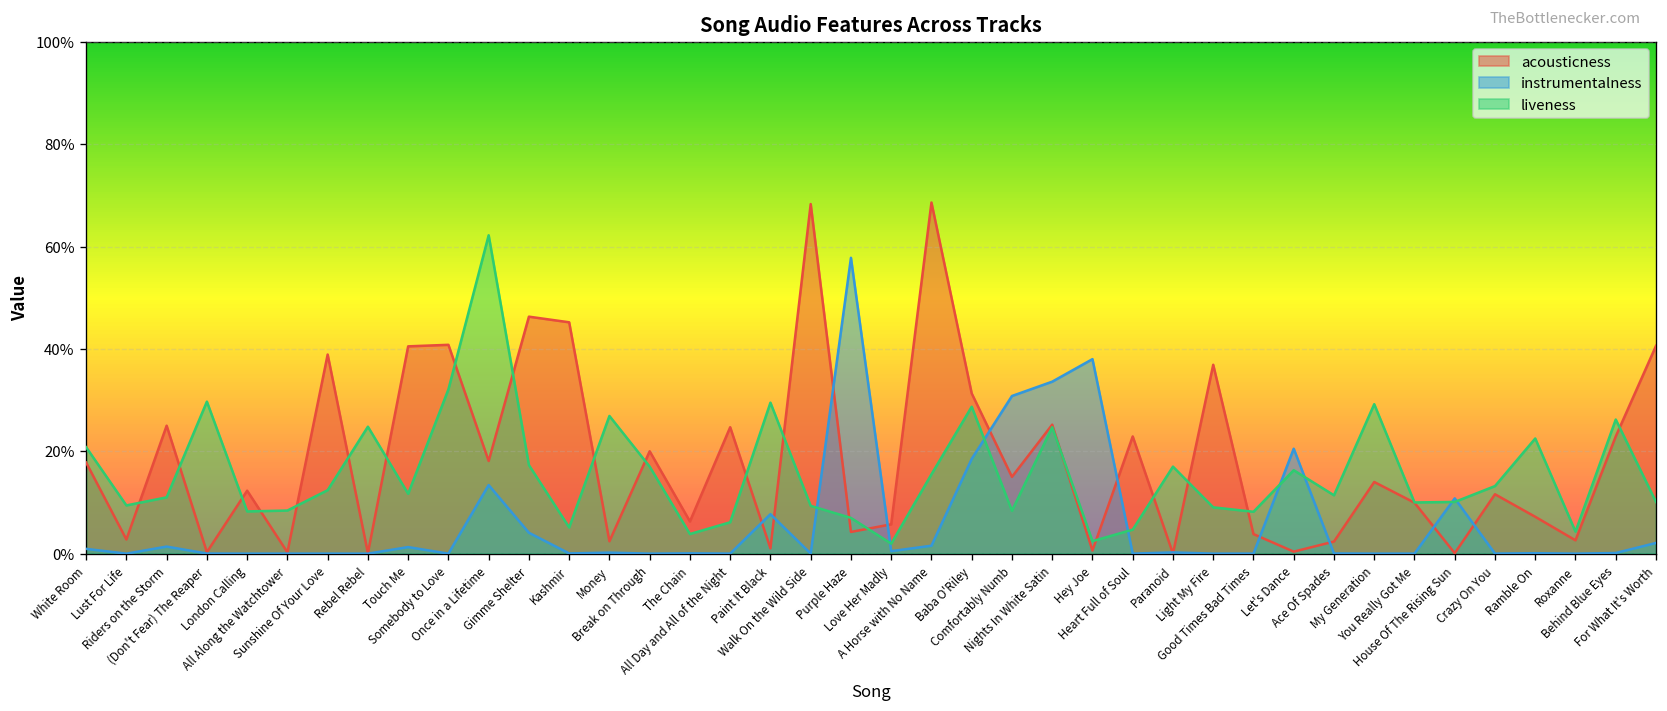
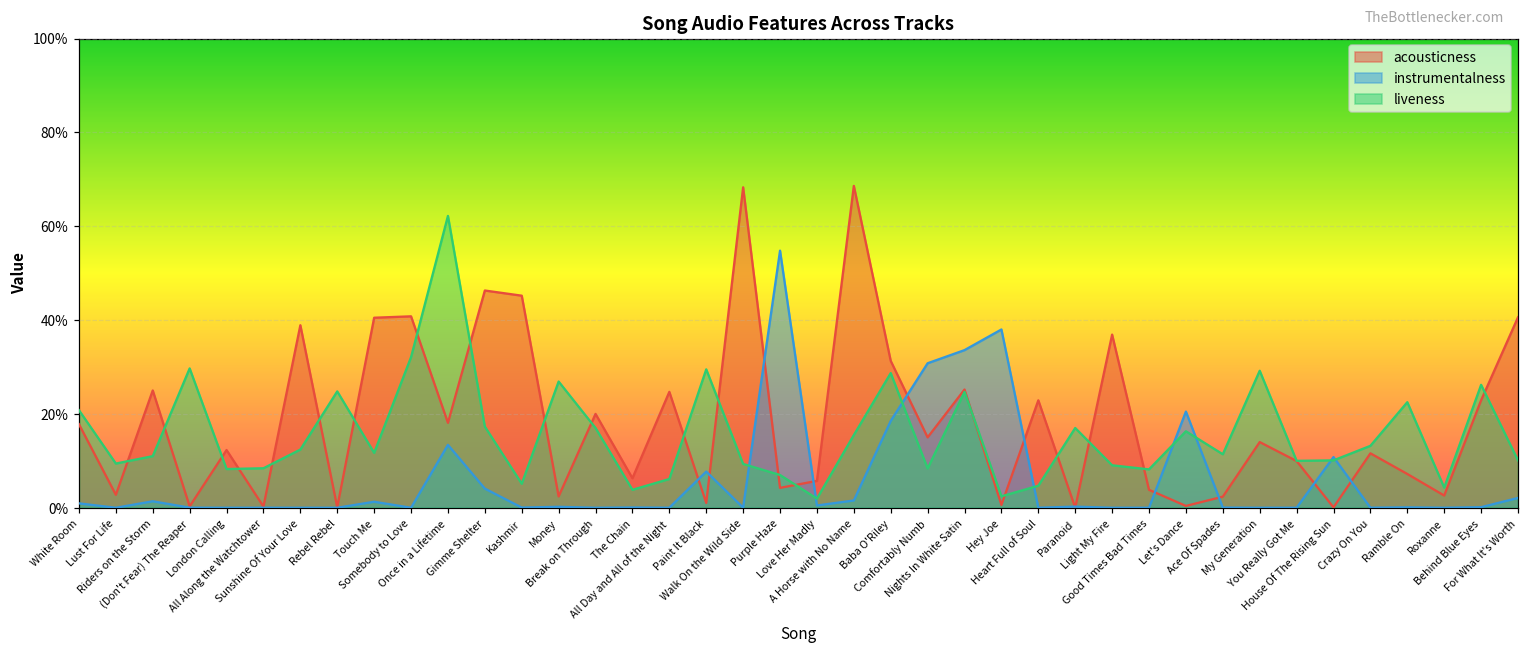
instrumentalness, Purple Haze: 58% -> 55%
